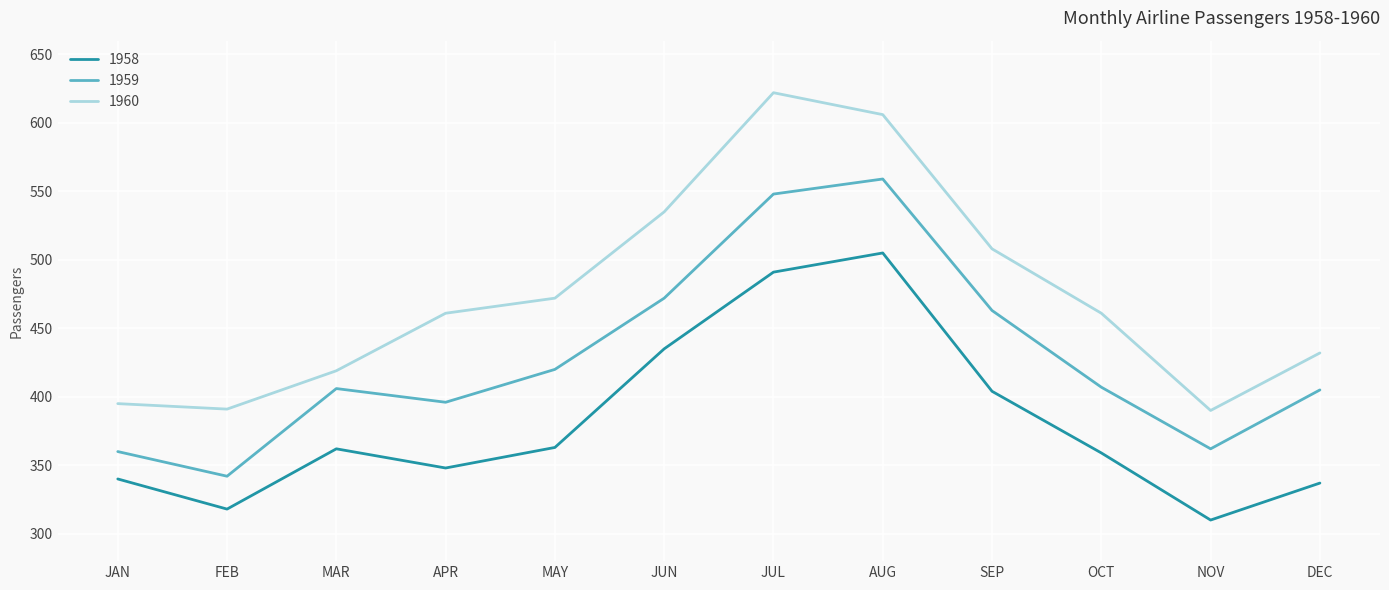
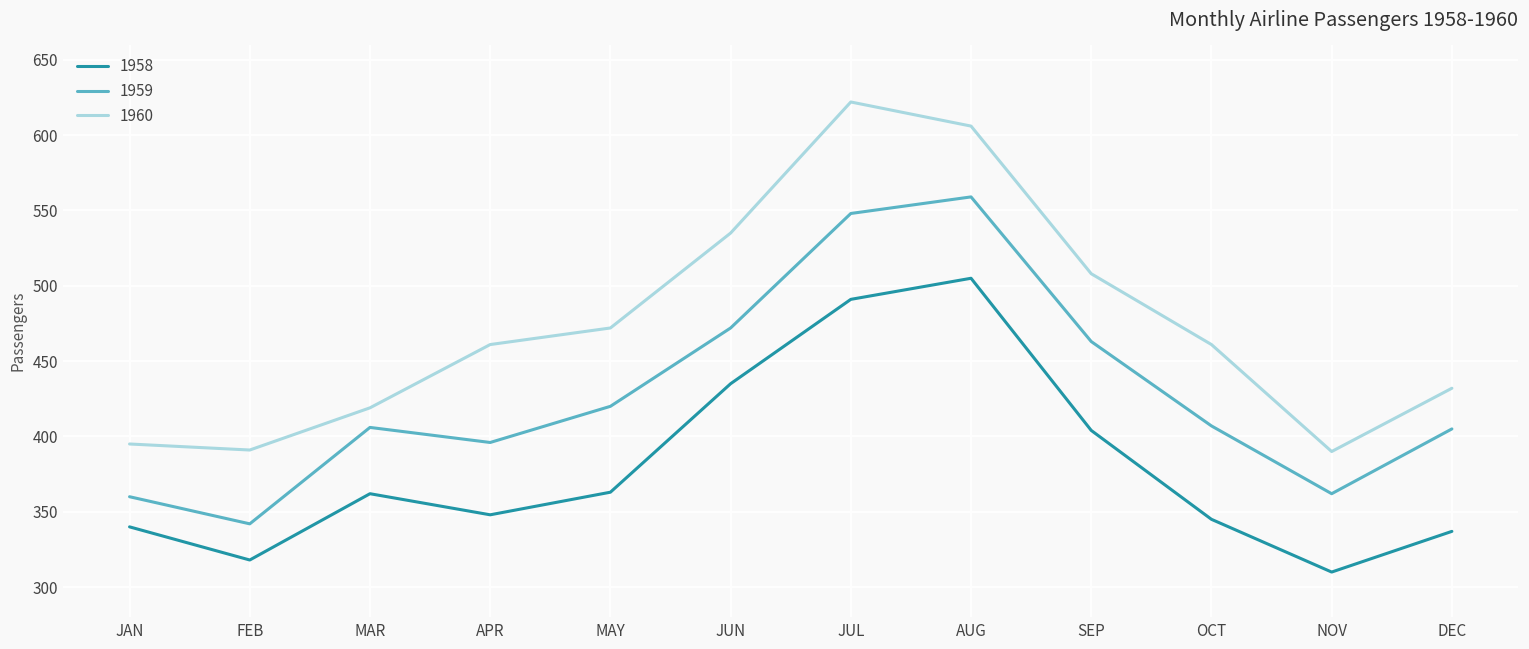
1958, OCT: 359 -> 345
